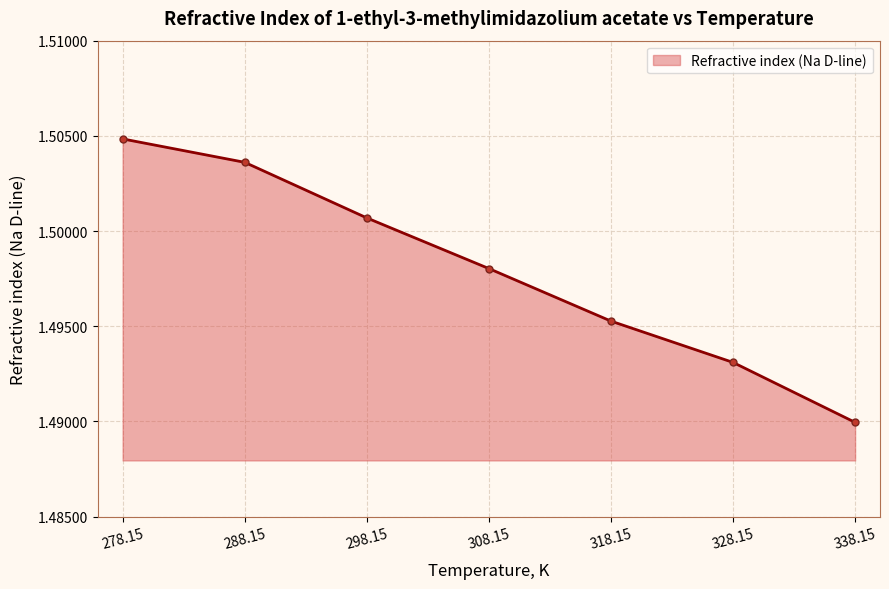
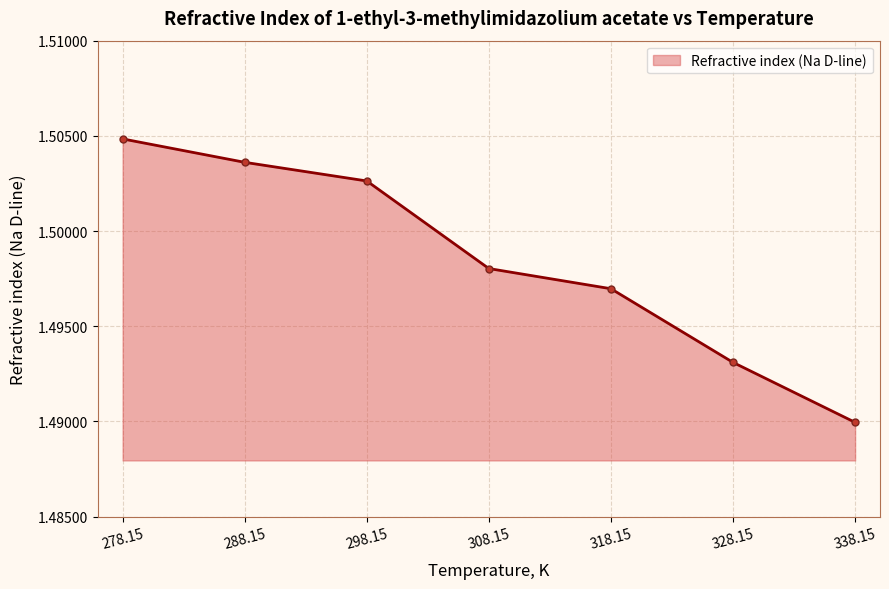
298.15: 1.5007 -> 1.5026
318.15: 1.4953 -> 1.4970
